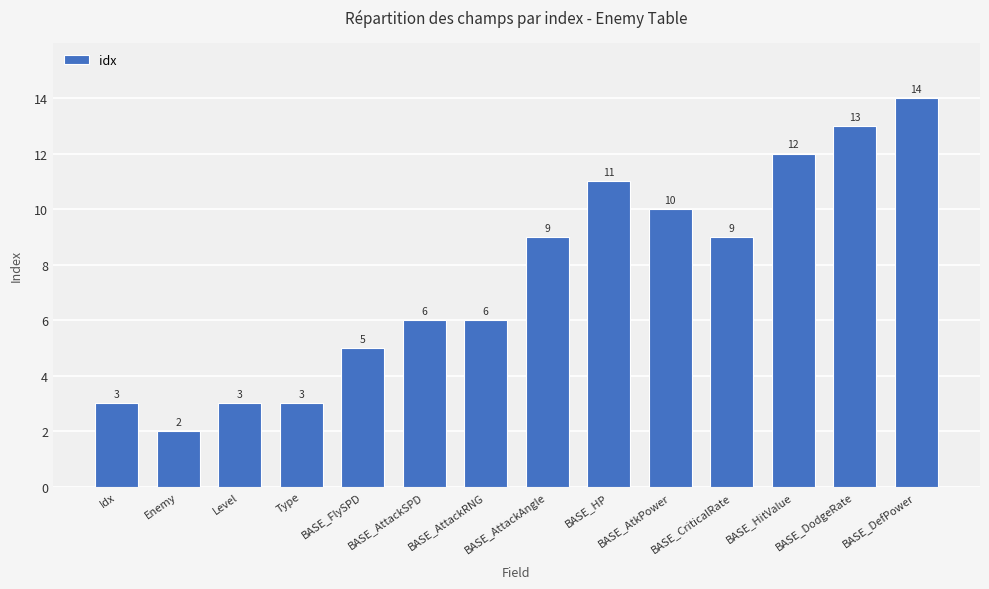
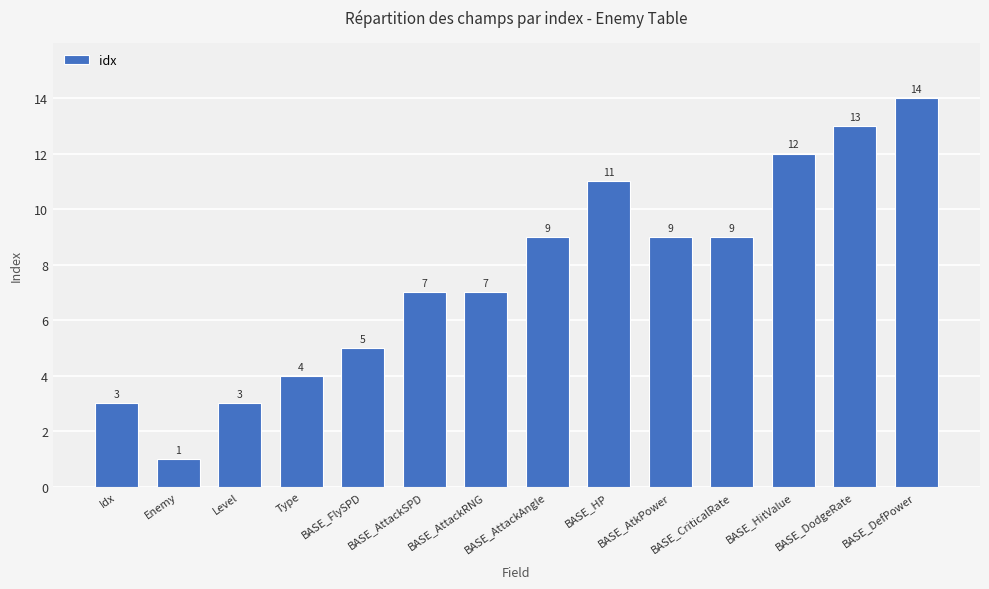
Enemy: 2 -> 1
Type: 3 -> 4
BASE_AttackSPD: 6 -> 7
BASE_AttackRNG: 6 -> 7
BASE_AtkPower: 10 -> 9
